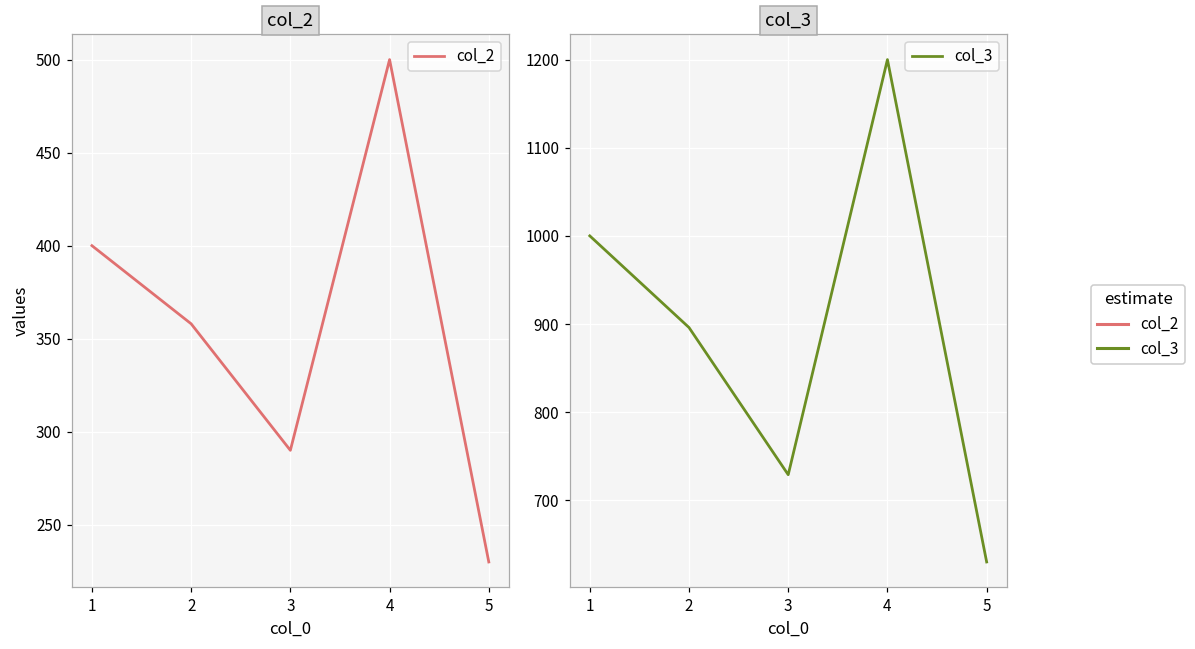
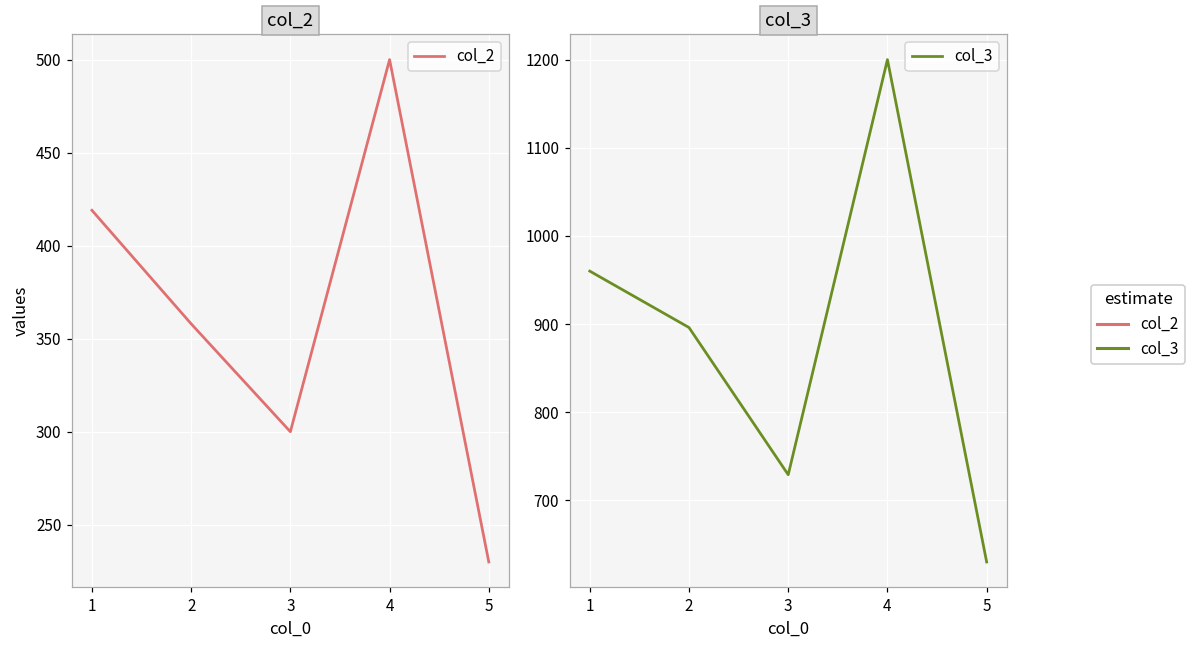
col_2, 1: 400 -> 419
col_2, 3: 290 -> 300
col_3, 1: 1000 -> 960
